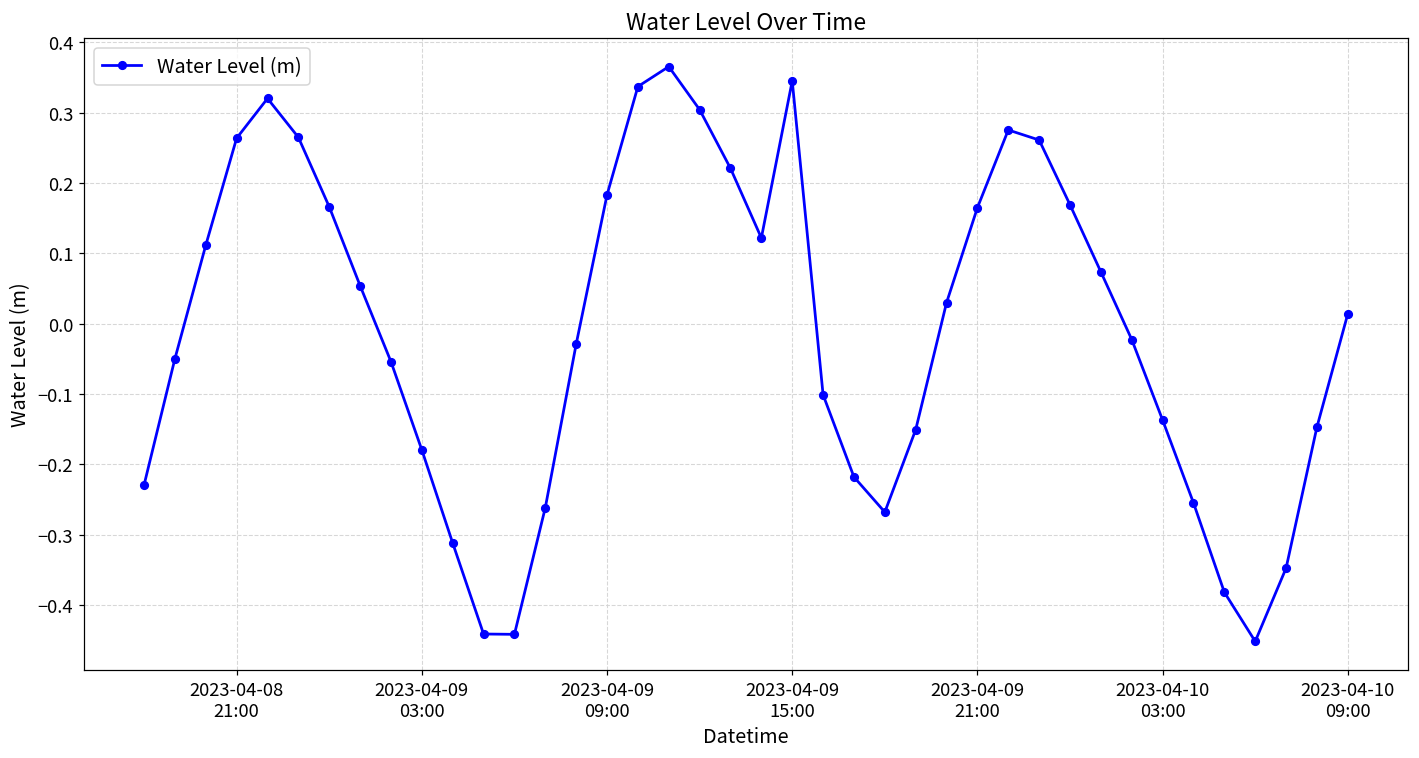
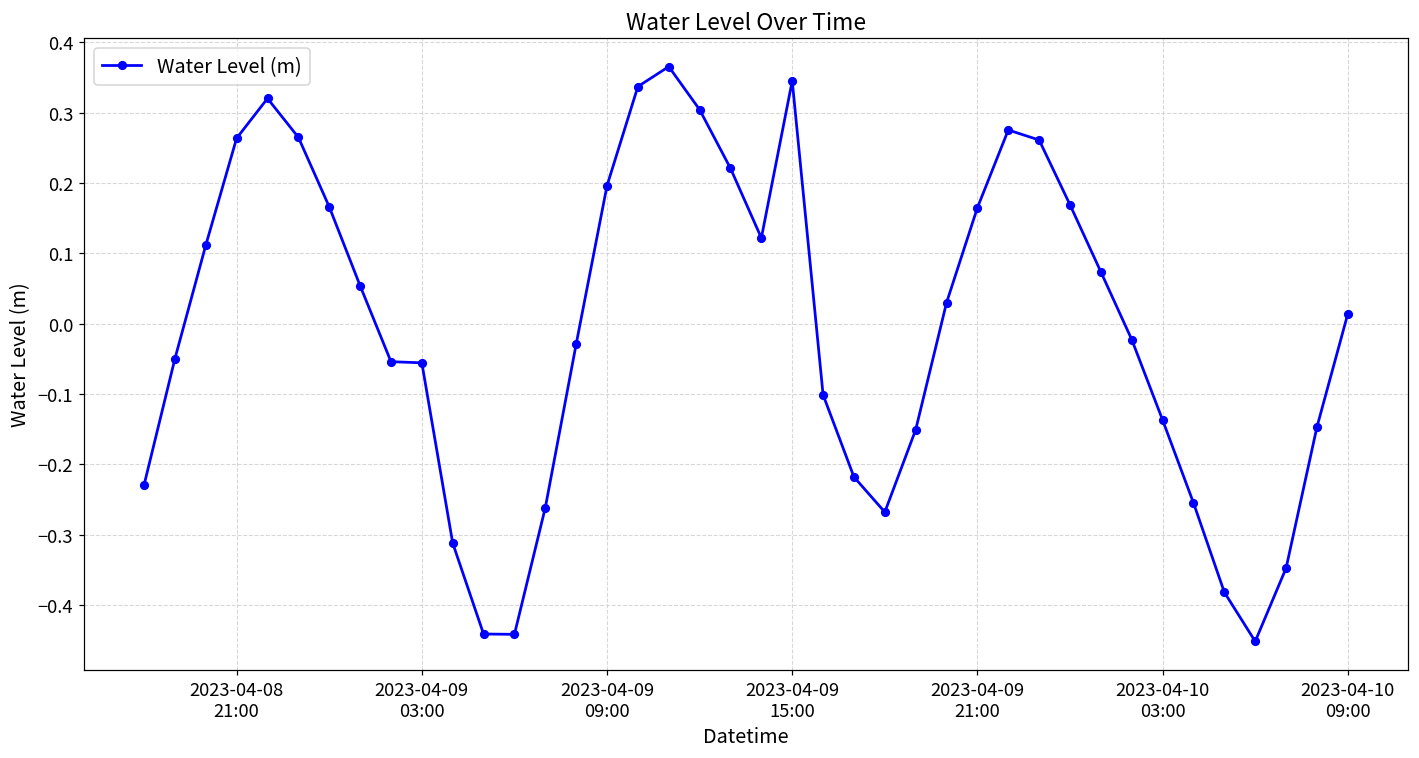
2023-04-09 03:00: -0.18 -> -0.06
2023-04-09 09:00: 0.18 -> 0.20
